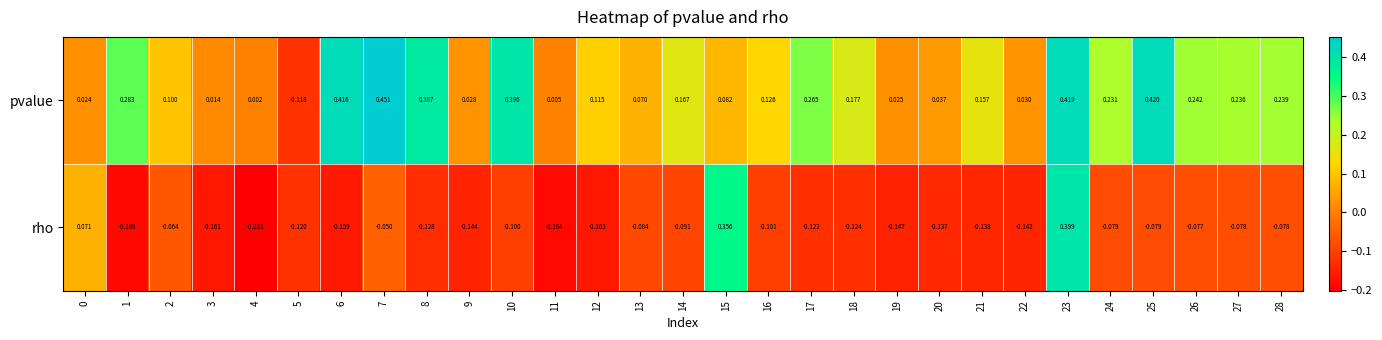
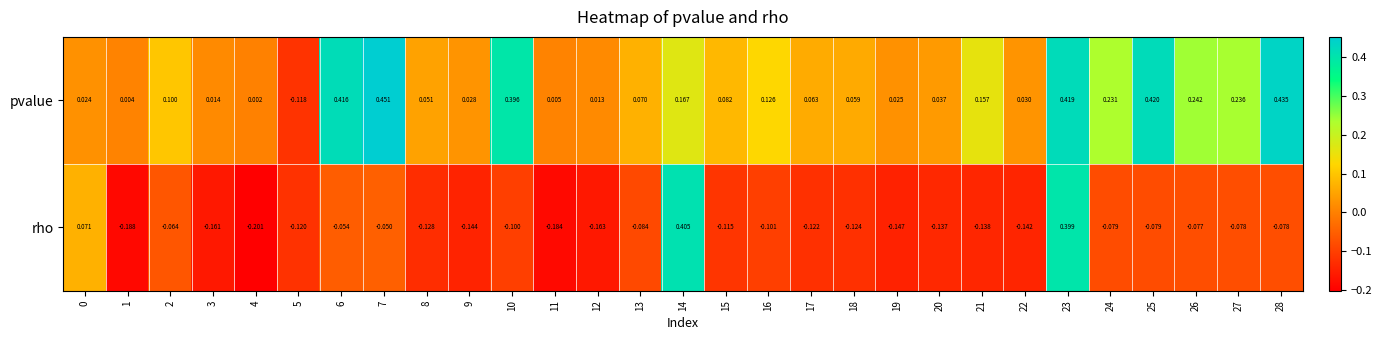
pvalue, 1: 0.283 -> 0.004
pvalue, 8: 0.387 -> 0.051
pvalue, 12: 0.115 -> 0.013
pvalue, 17: 0.265 -> 0.063
pvalue, 18: 0.177 -> 0.059
pvalue, 28: 0.239 -> 0.435
rho, 6: -0.159 -> -0.054
rho, 14: -0.091 -> 0.405
rho, 15: 0.356 -> -0.115
